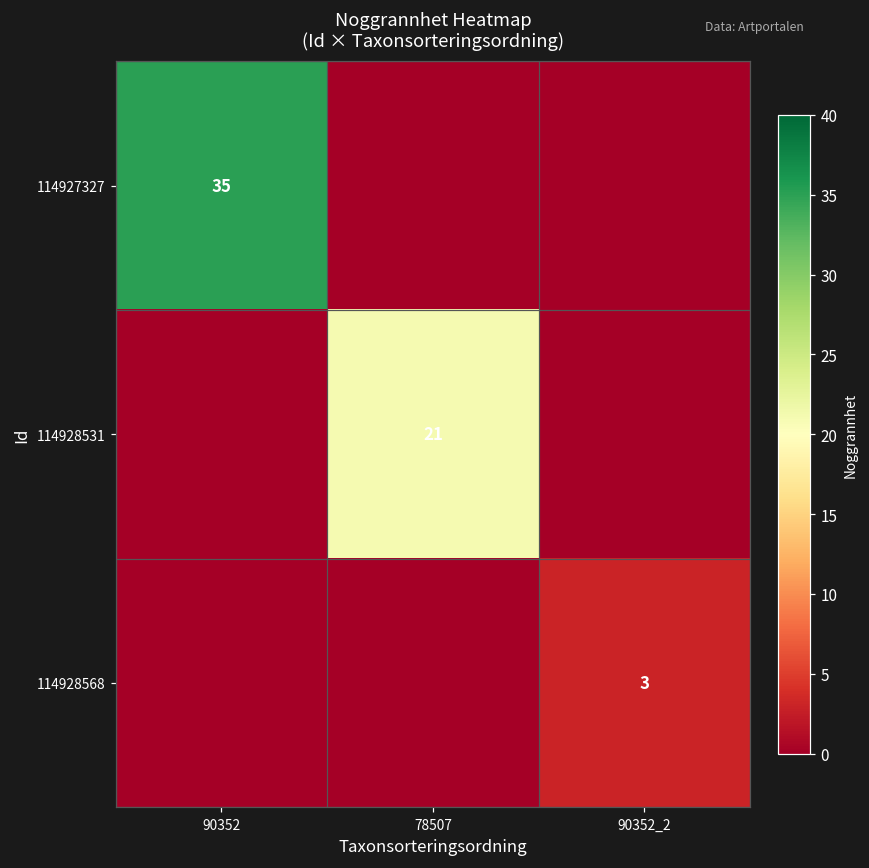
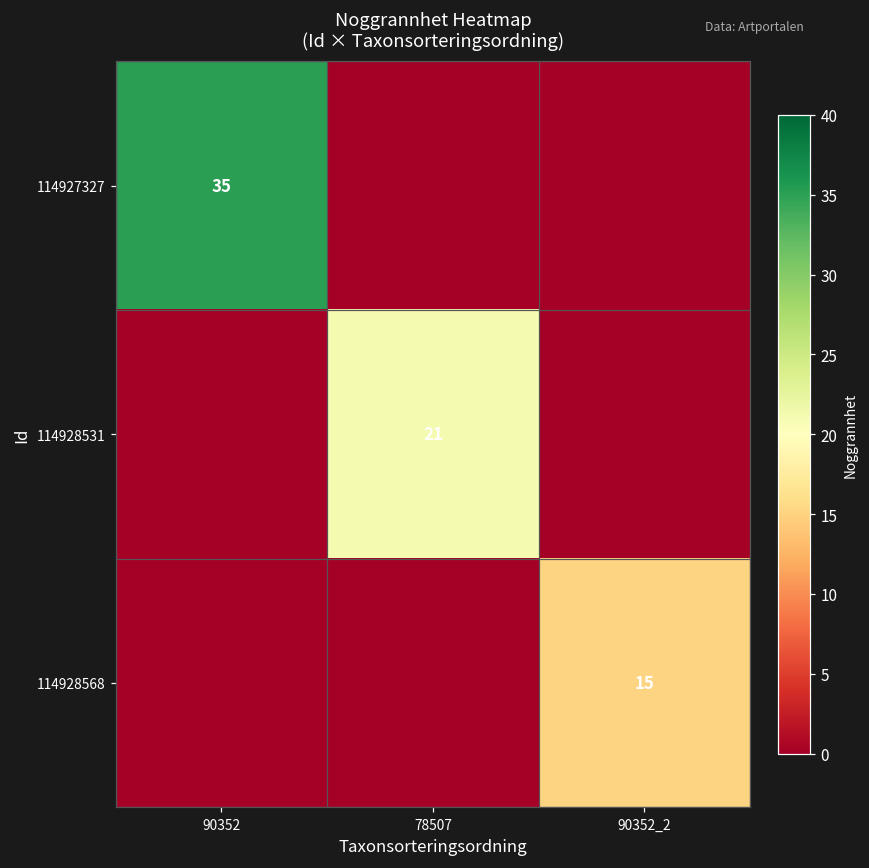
114928568, 90352_2: 3 -> 15
